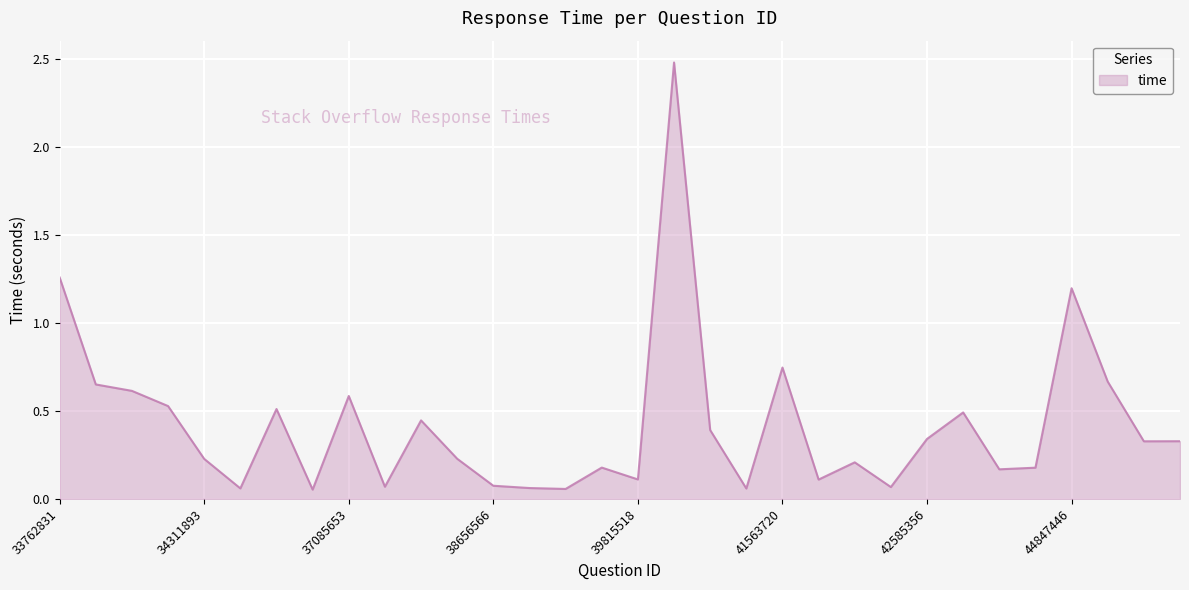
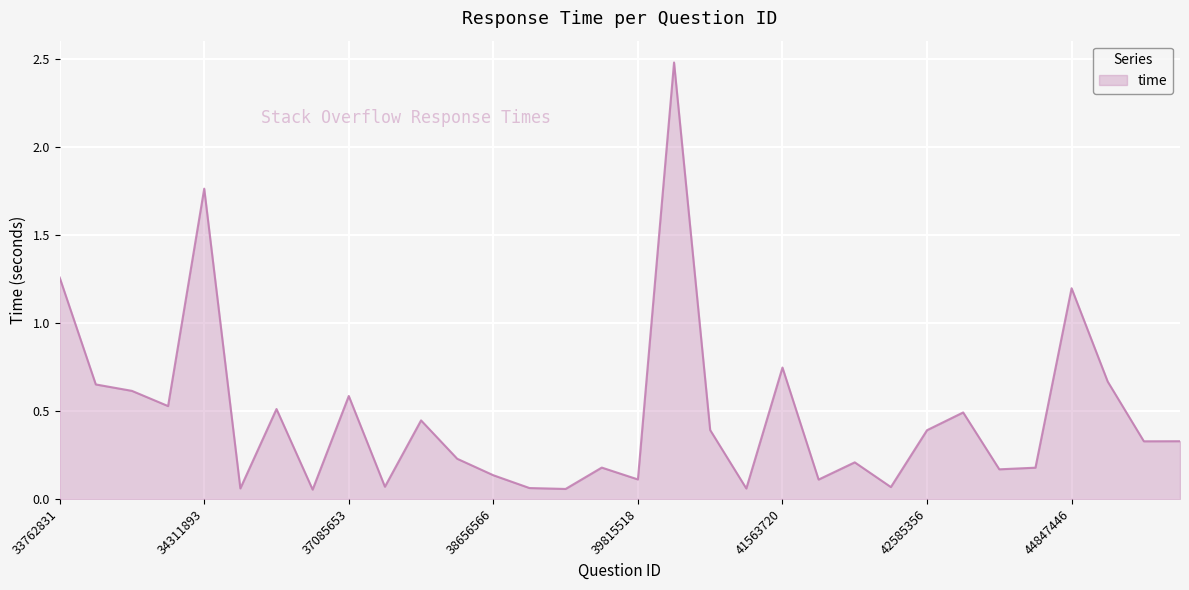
34311893: 0.23 -> 1.76
38656566: 0.07 -> 0.13
42585356: 0.34 -> 0.39
